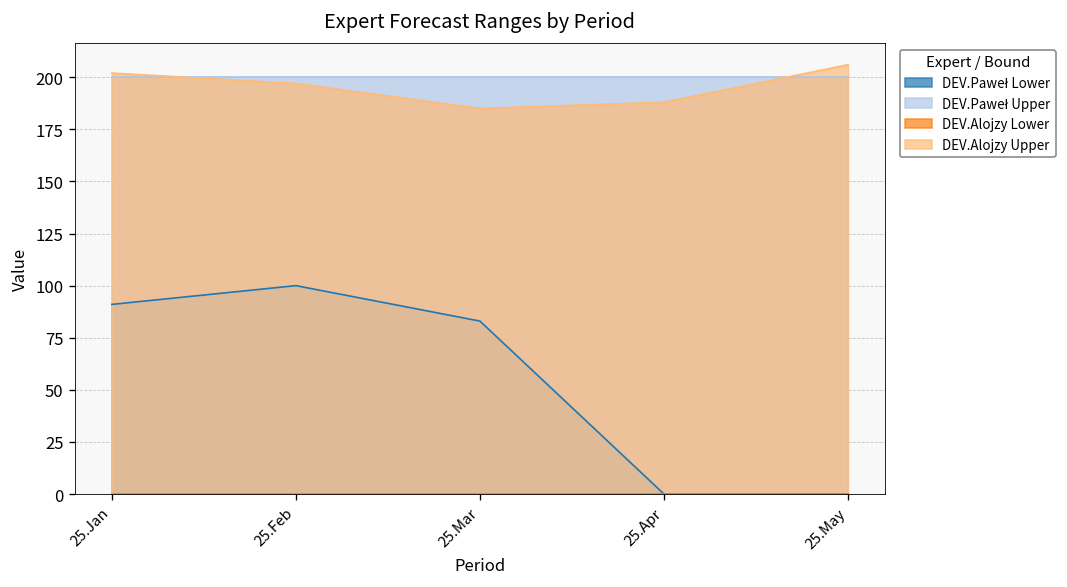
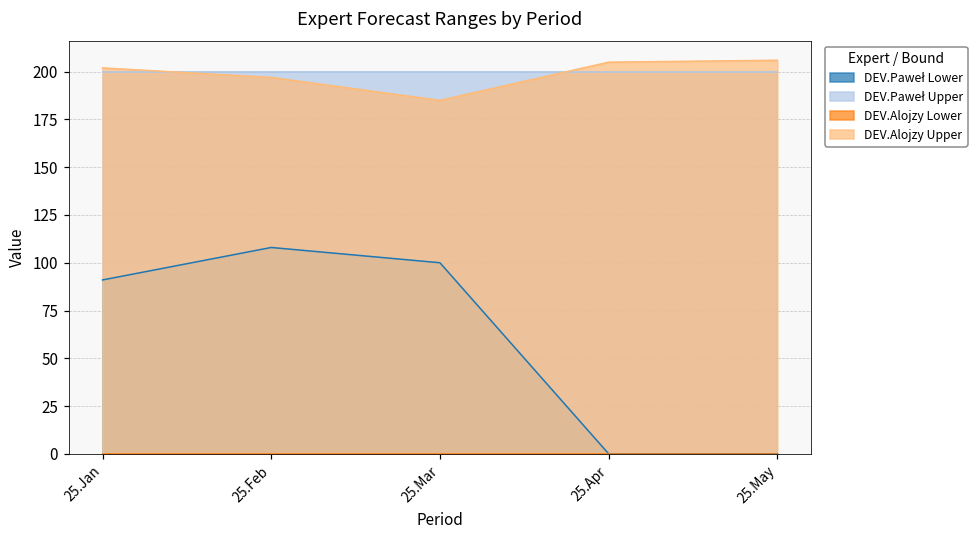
DEV.Paweł Lower, 25.Feb: 100 -> 108
DEV.Paweł Lower, 25.Mar: 83 -> 100
DEV.Alojzy Upper, 25.Apr: 188 -> 205
